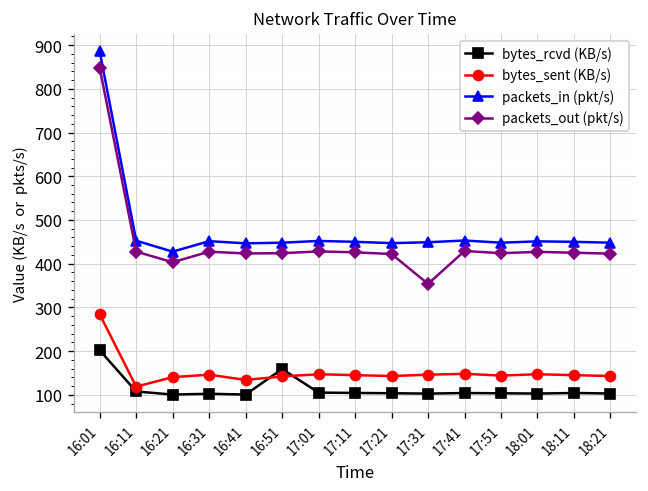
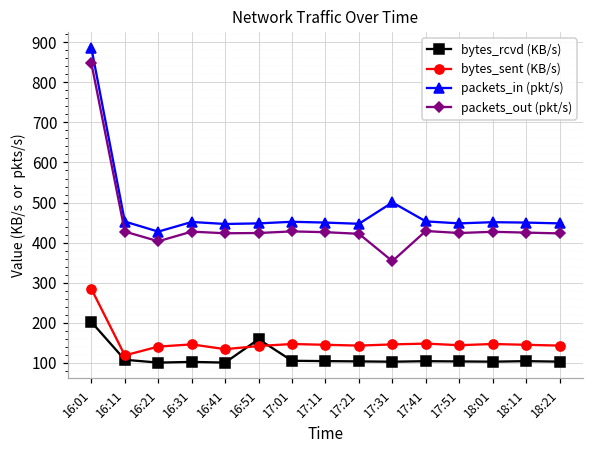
packets_in (pkt/s), 17:31: 450 -> 500
